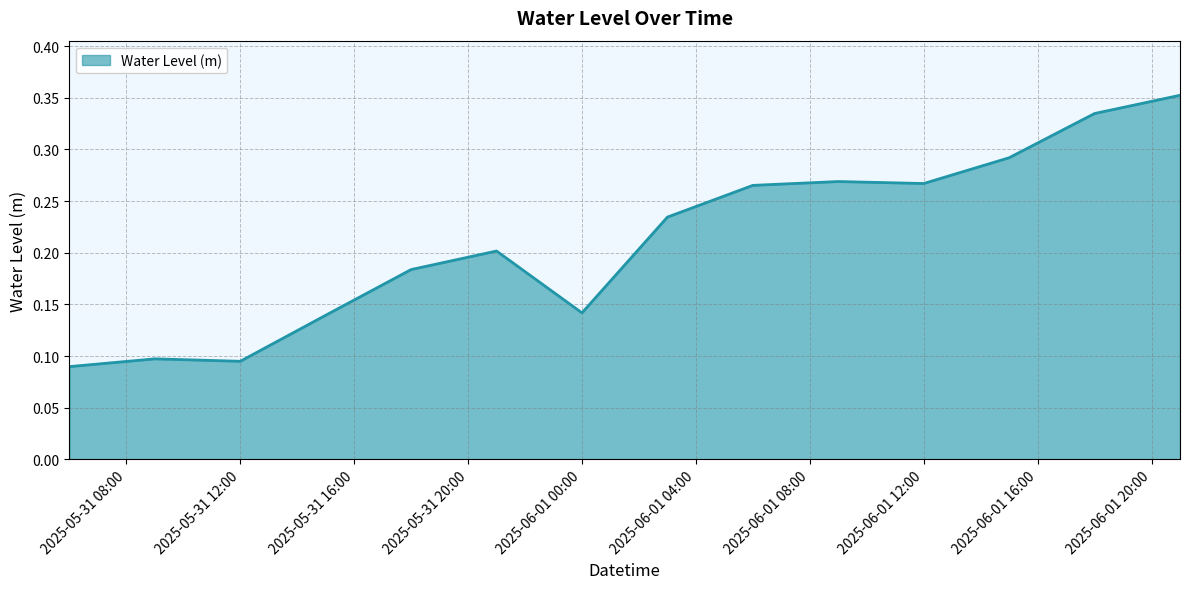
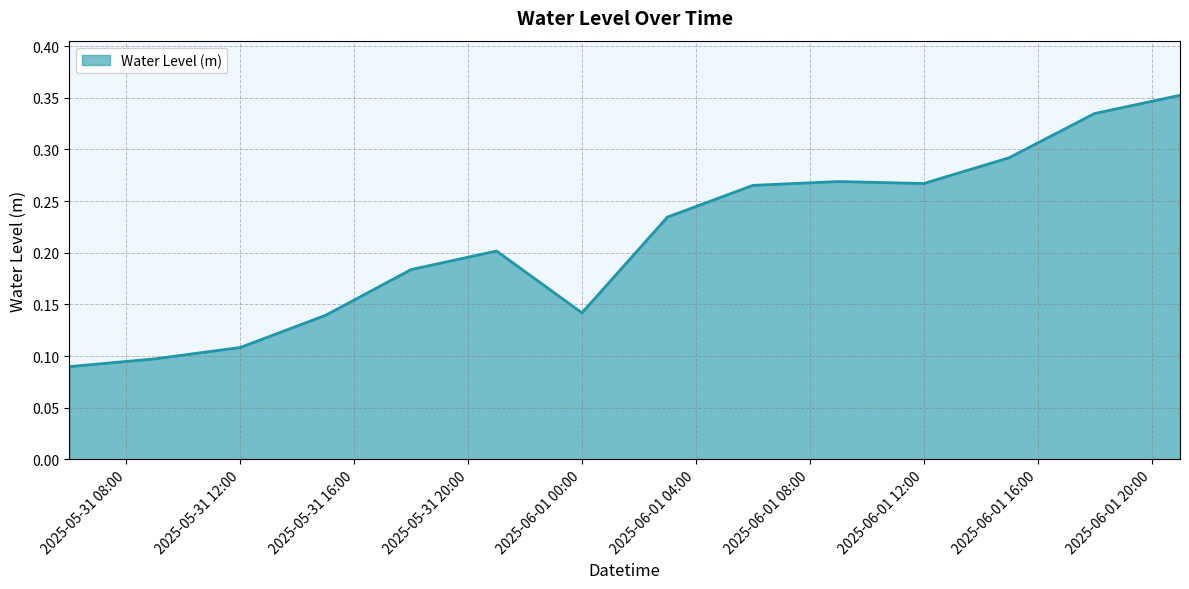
2025-05-31 12:00: 0.095 -> 0.108
